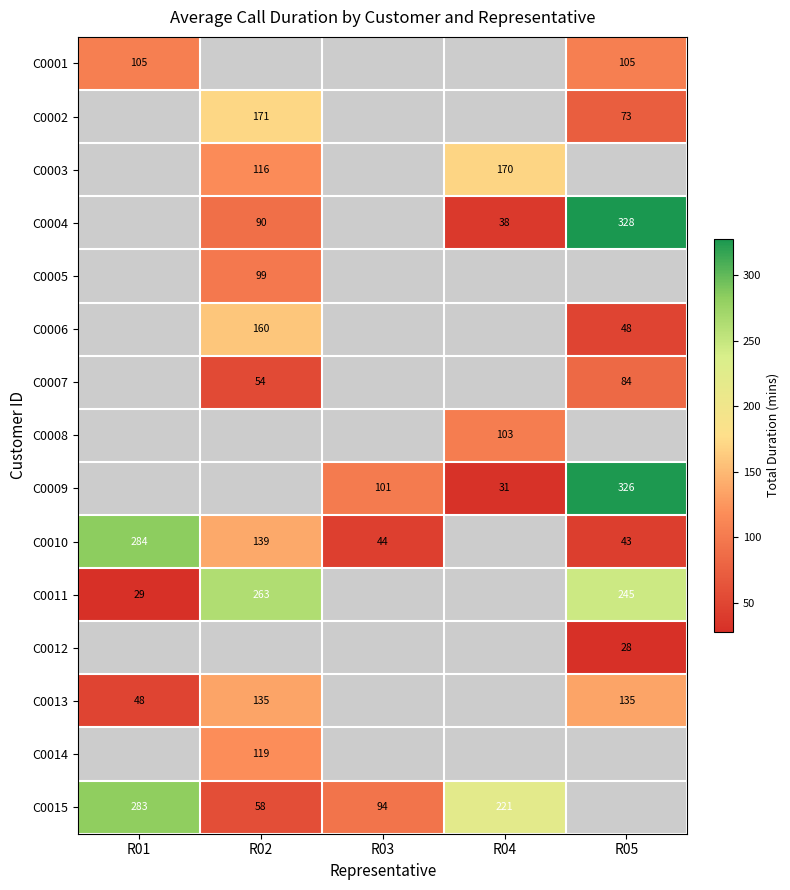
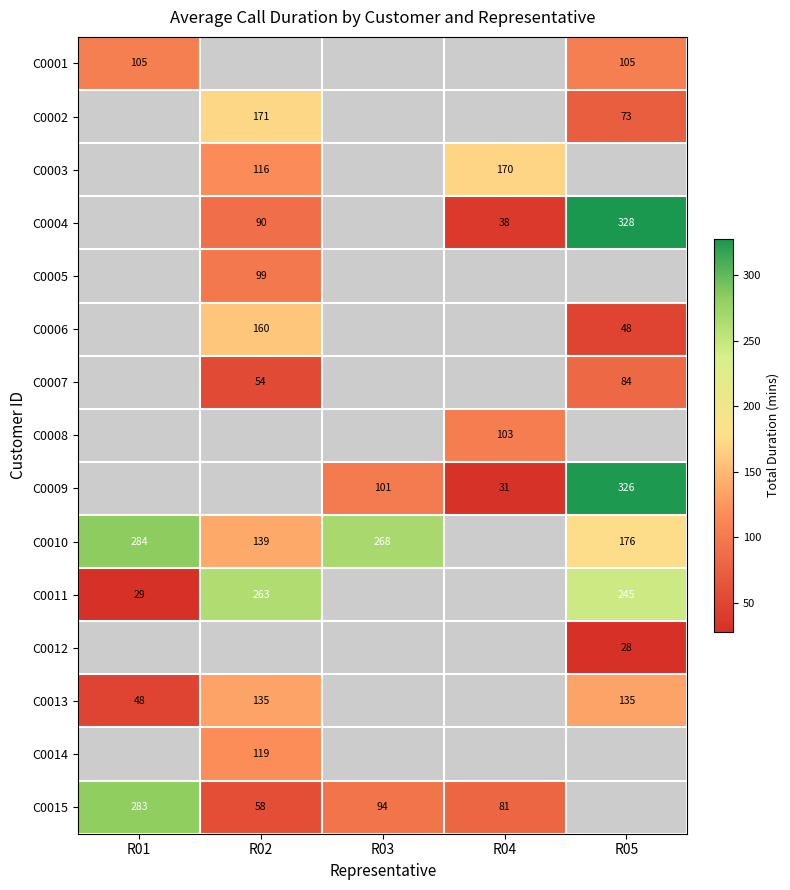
C0010, R03: 44 -> 268
C0010, R05: 43 -> 176
C0015, R04: 221 -> 81
